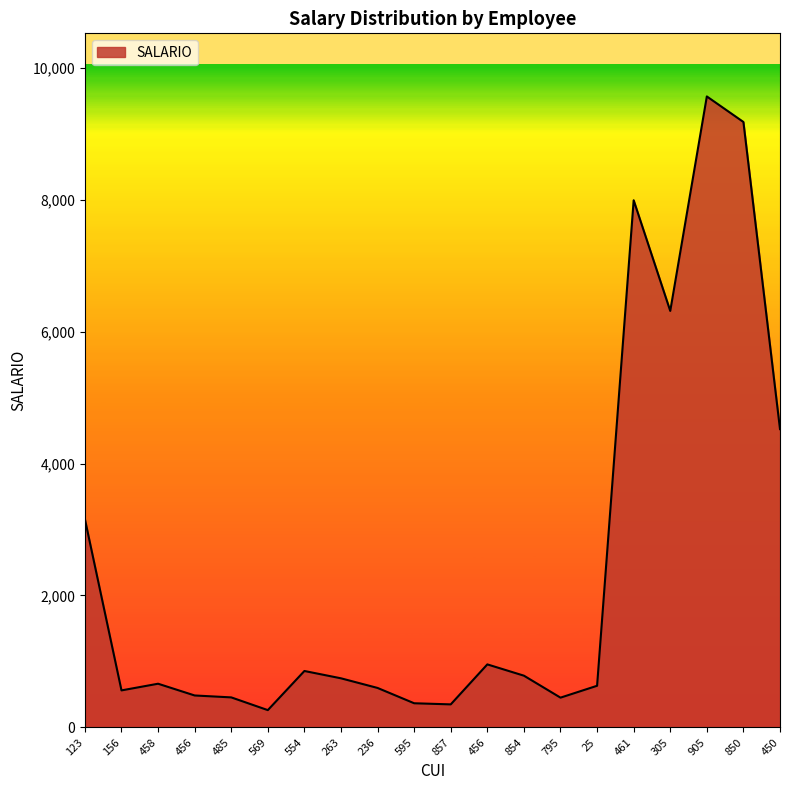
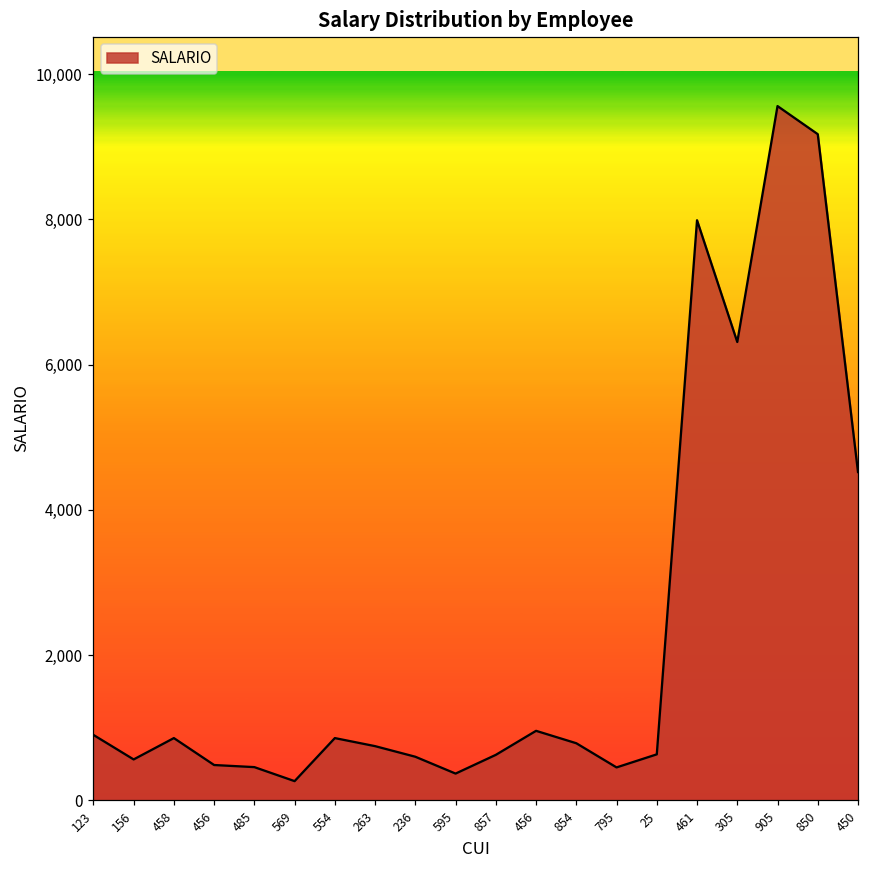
123: 3,200 -> 900
458: 700 -> 900
857: 400 -> 600
